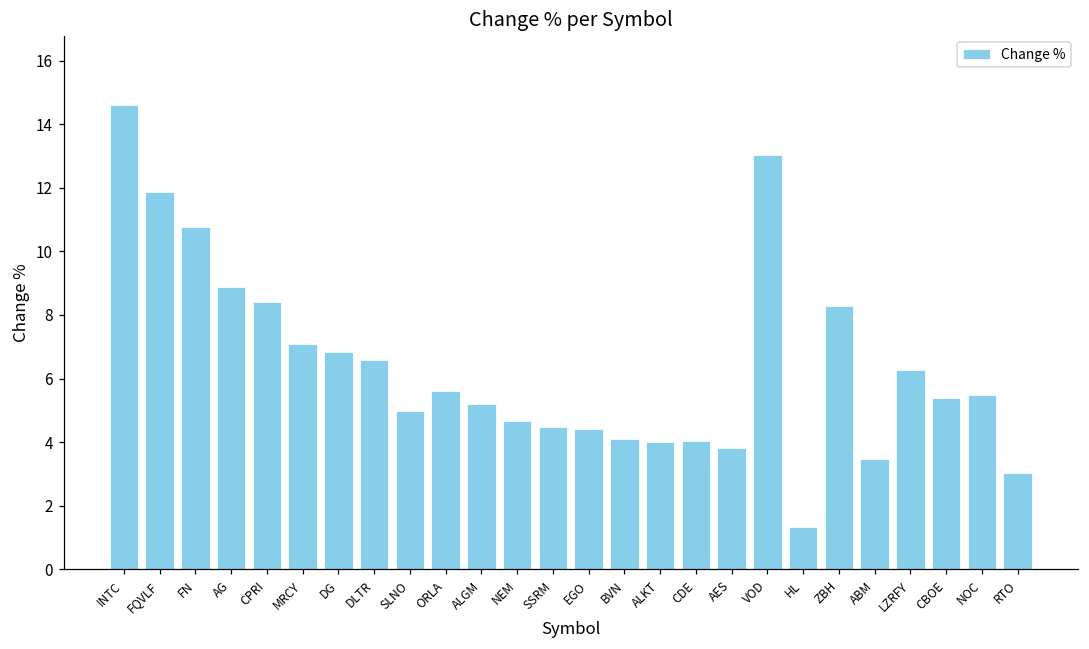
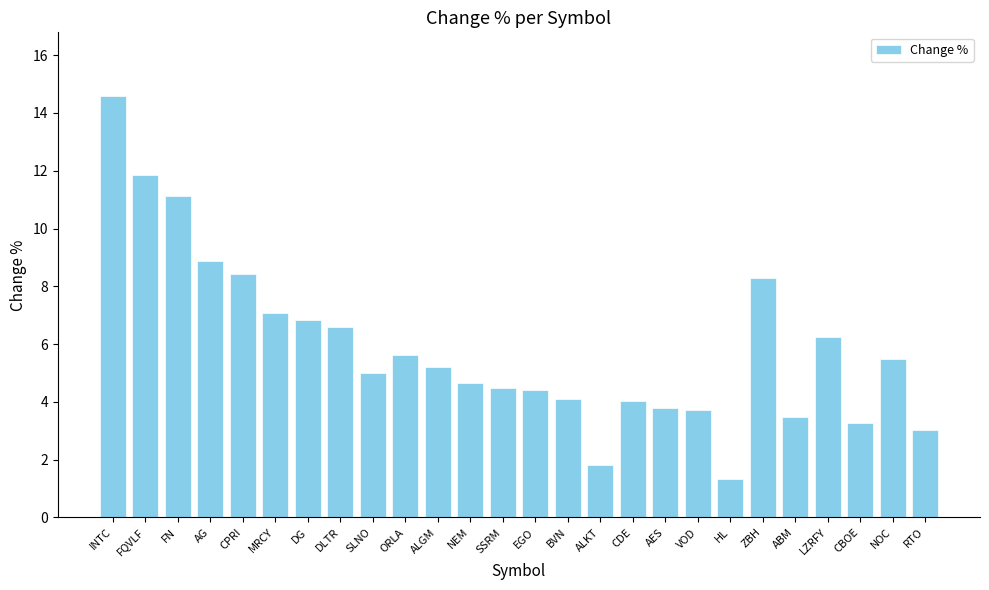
FN: 10.8 -> 11.1
ALKT: 4.0 -> 1.8
VOD: 13.0 -> 3.7
CBOE: 5.4 -> 3.3
